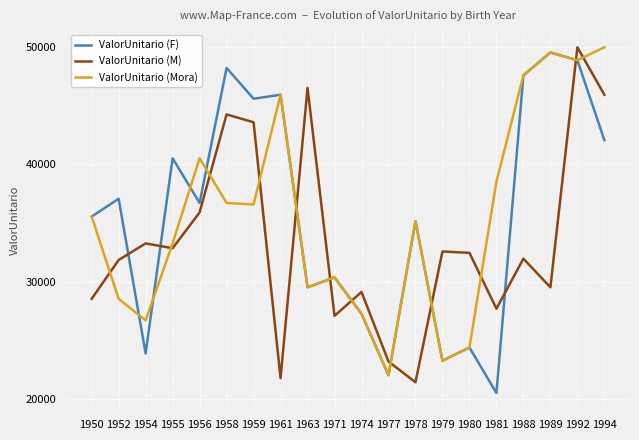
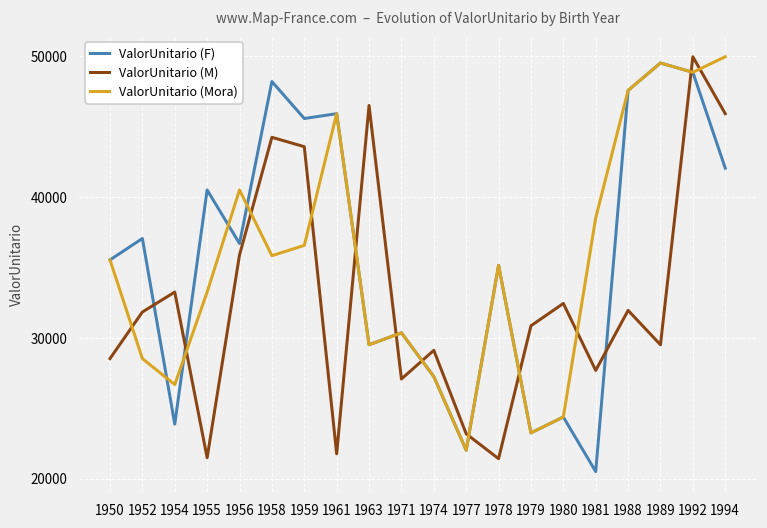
ValorUnitario (M), 1955: 32900 -> 21500
ValorUnitario (Mora), 1958: 36700 -> 35800
ValorUnitario (M), 1979: 32600 -> 30900
